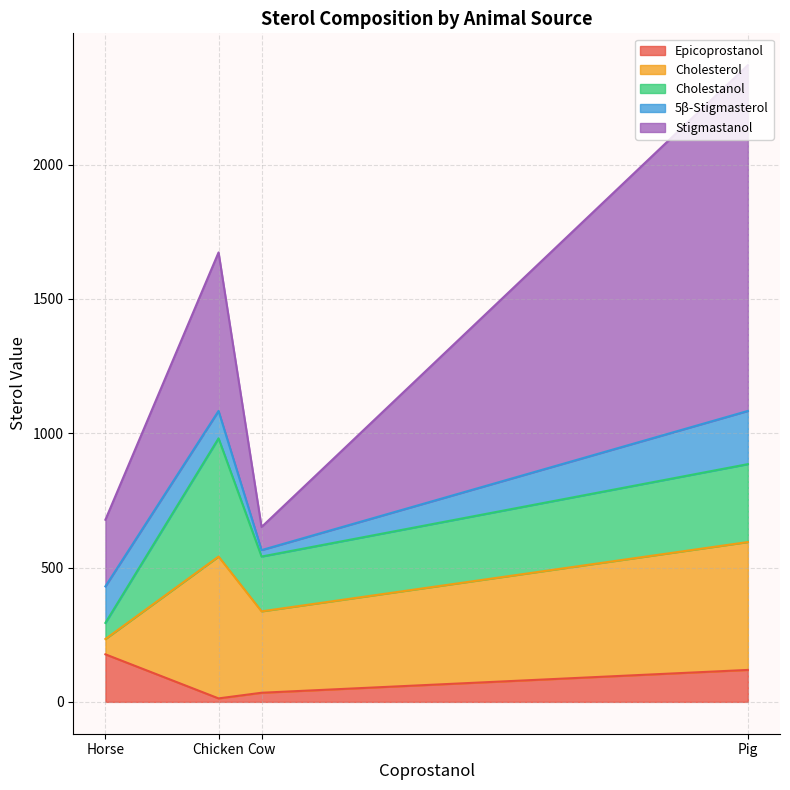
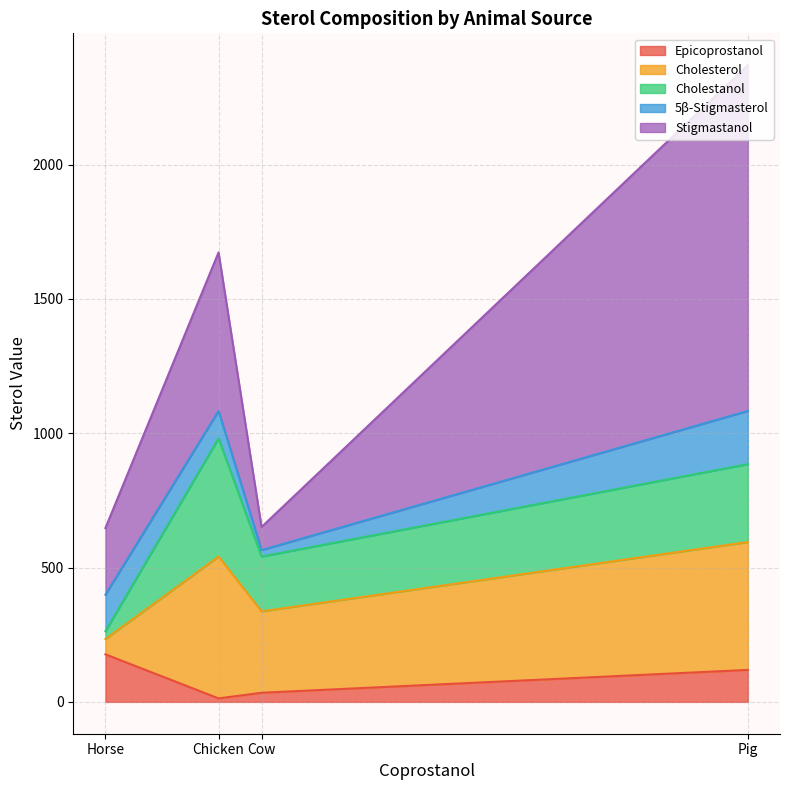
Cholestanol, Horse: 60 -> 30
